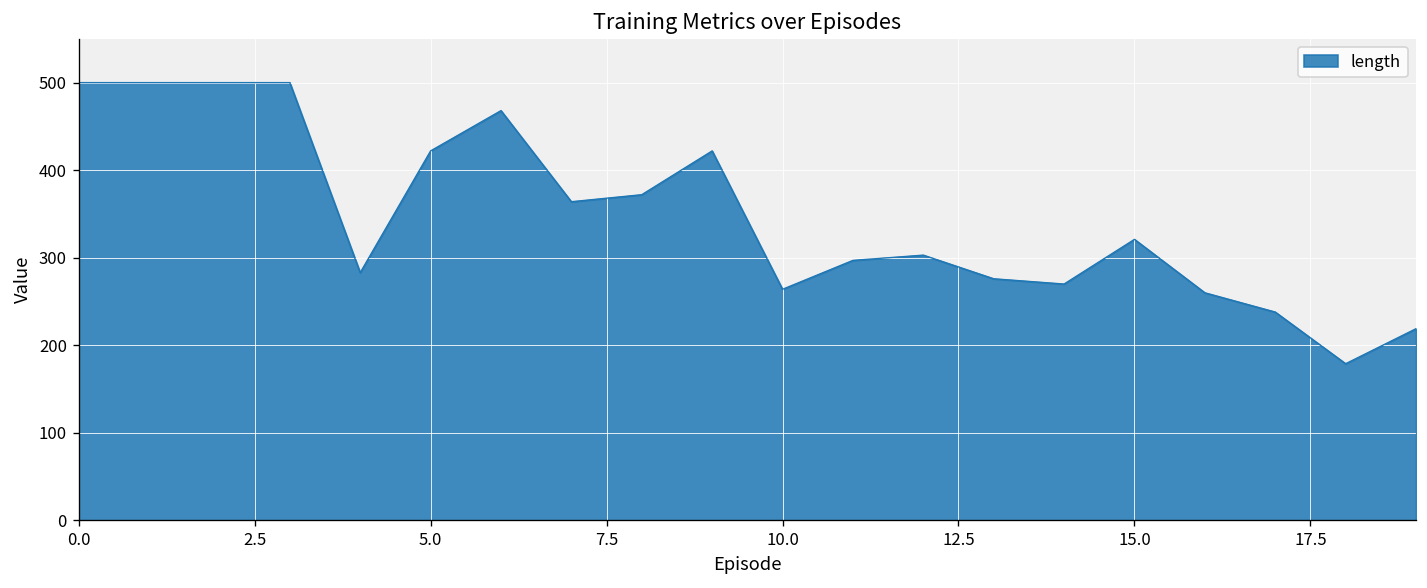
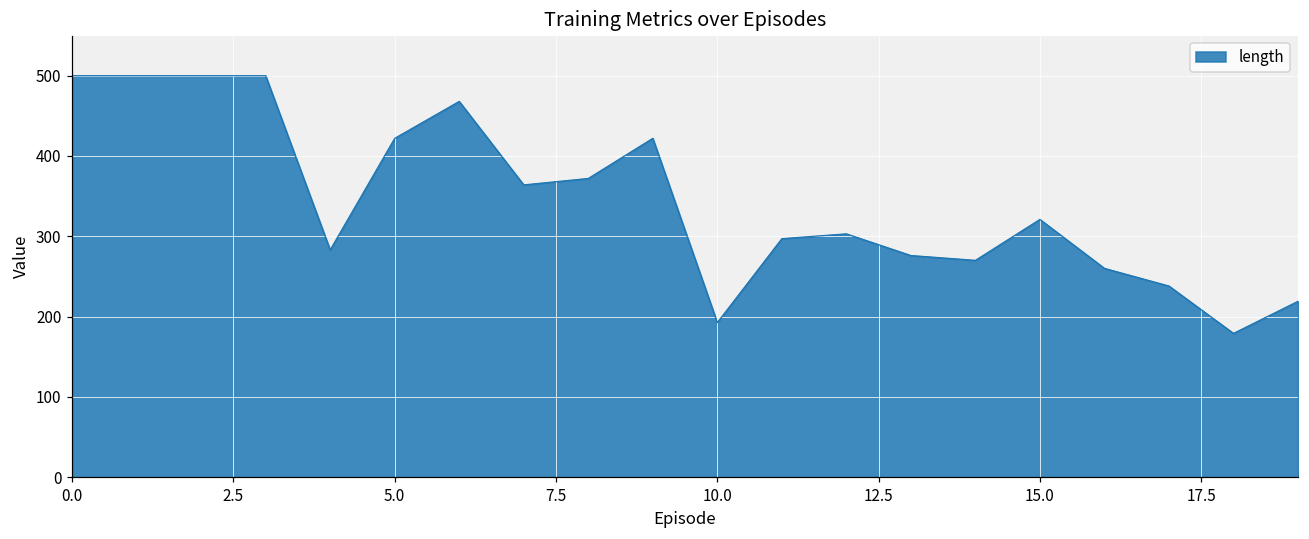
10.0: 260 -> 190
